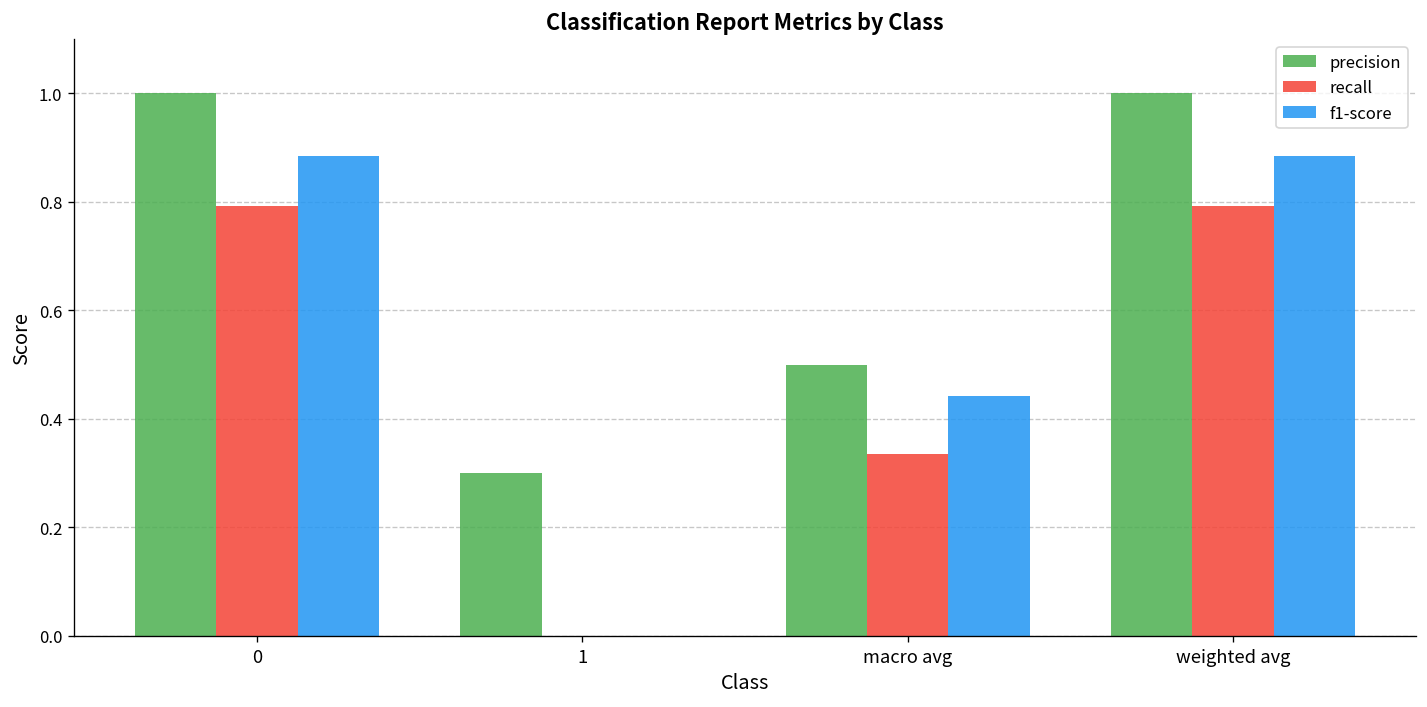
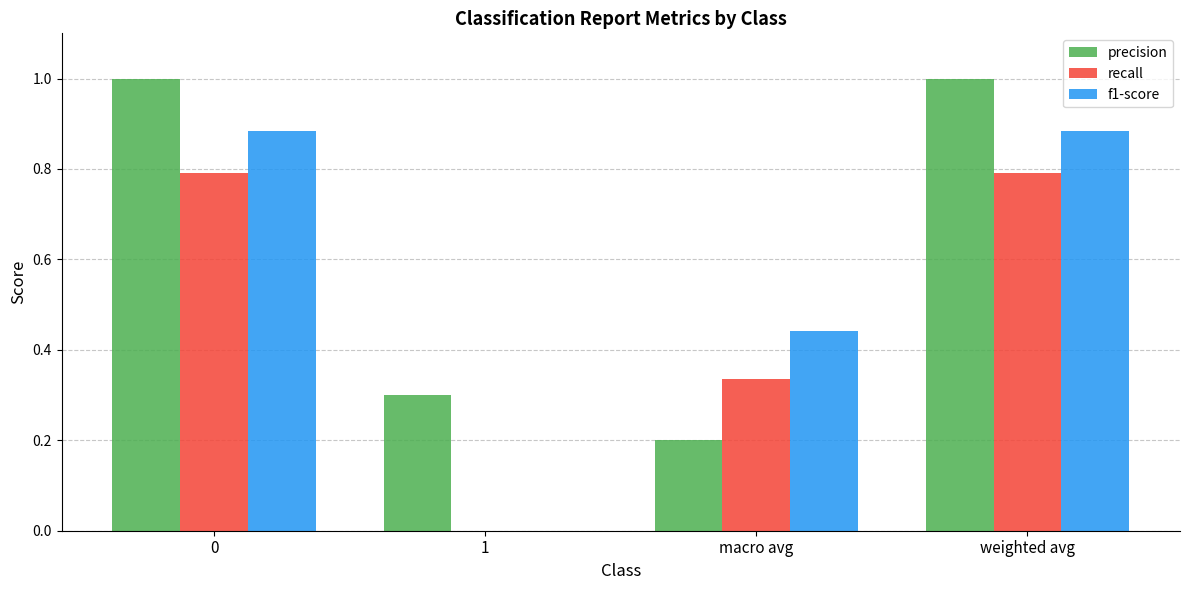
precision, macro avg: 0.5 -> 0.2
